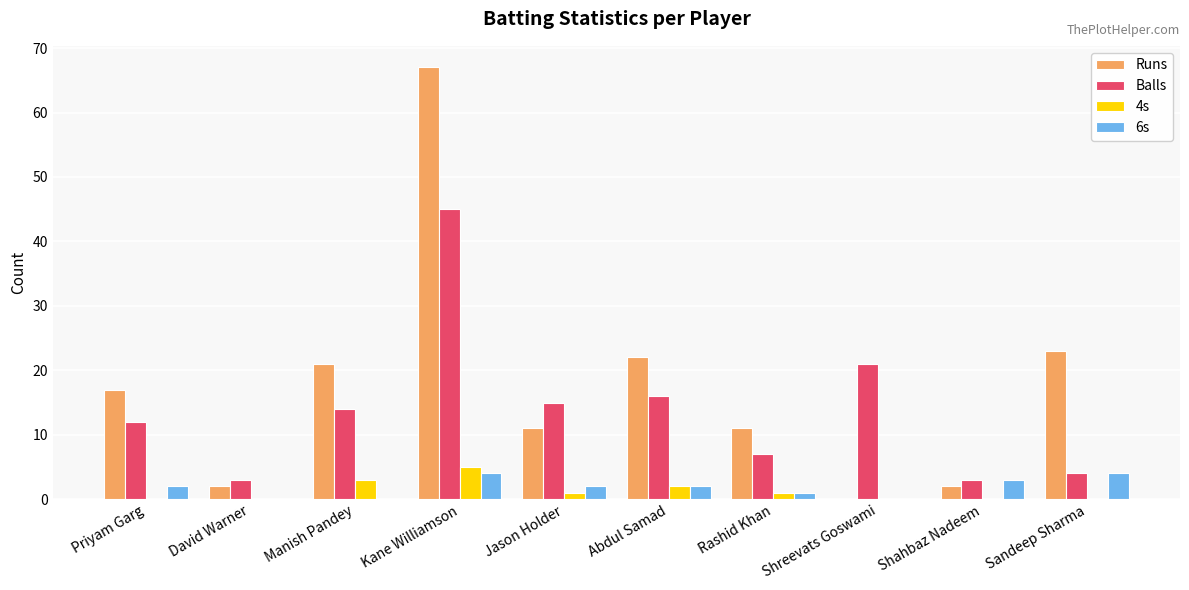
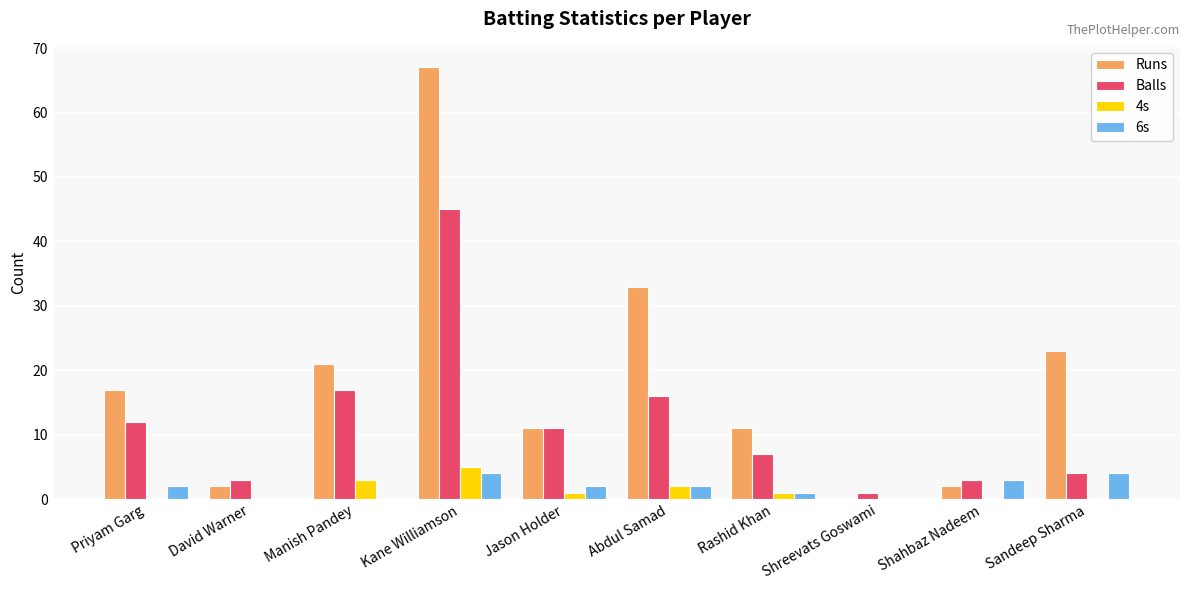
Balls, Manish Pandey: 14 -> 17
Balls, Jason Holder: 15 -> 11
Runs, Abdul Samad: 22 -> 33
Balls, Shreevats Goswami: 21 -> 1
